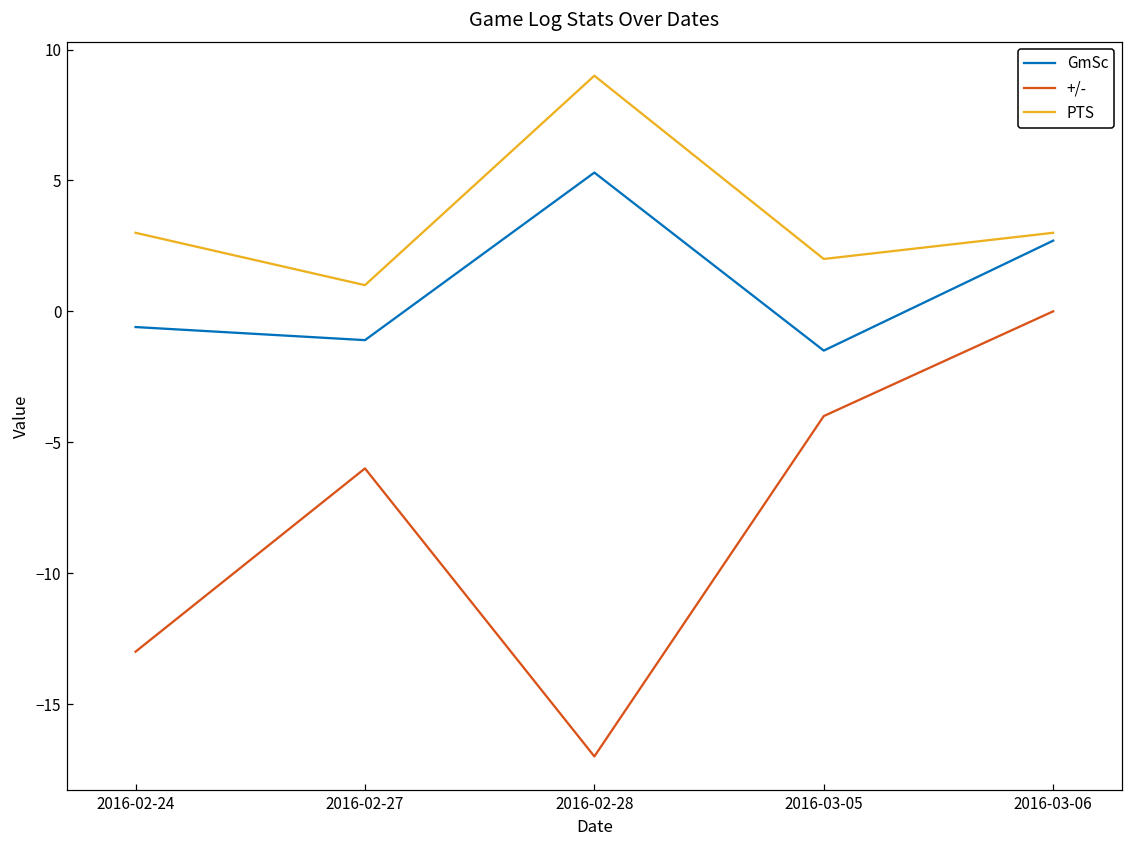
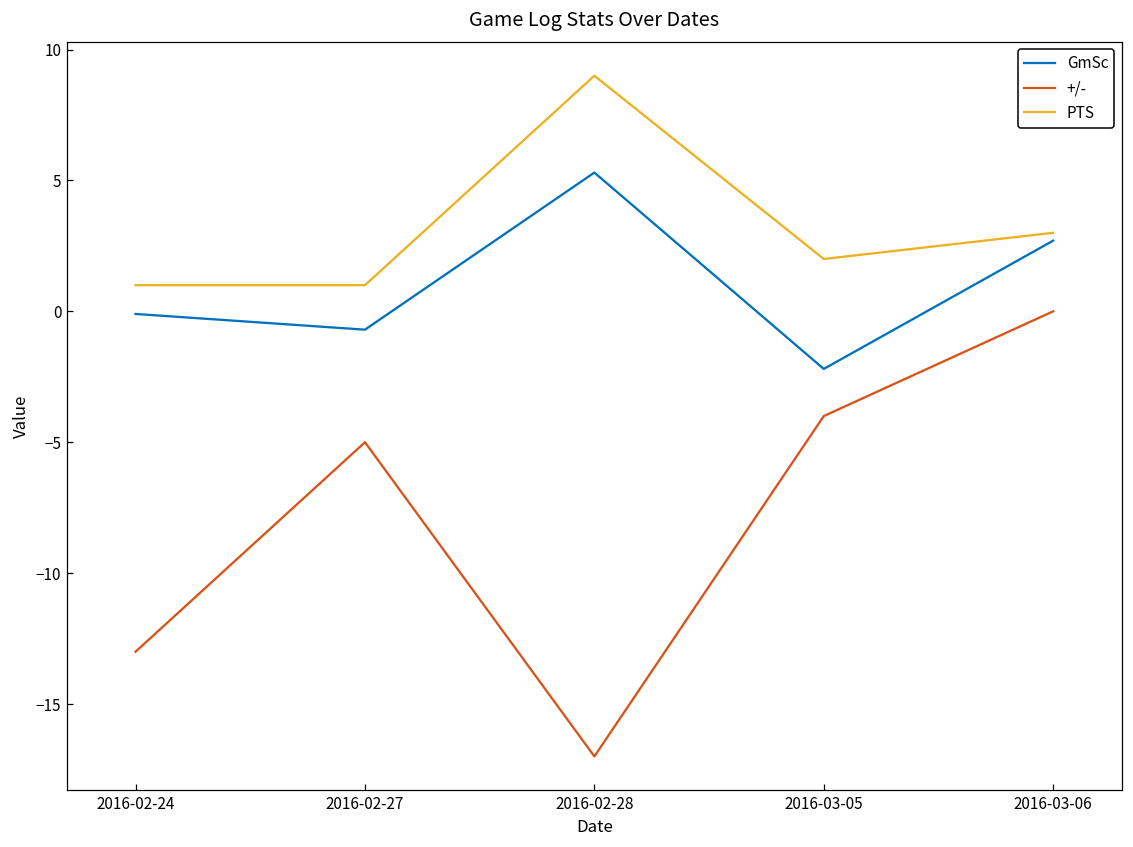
GmSc, 2016-02-24: -0.6 -> -0.1
PTS, 2016-02-24: 3 -> 1
GmSc, 2016-02-27: -1.1 -> -0.7
+/-, 2016-02-27: -6 -> -5
GmSc, 2016-03-05: -1.5 -> -2.2
